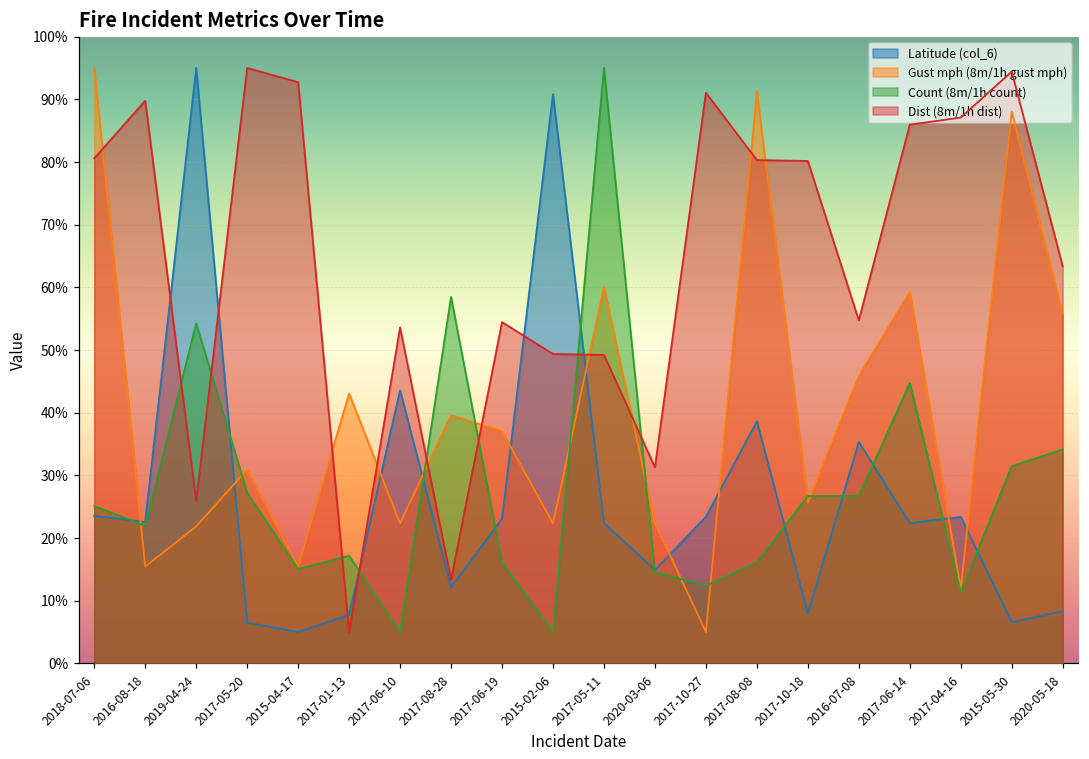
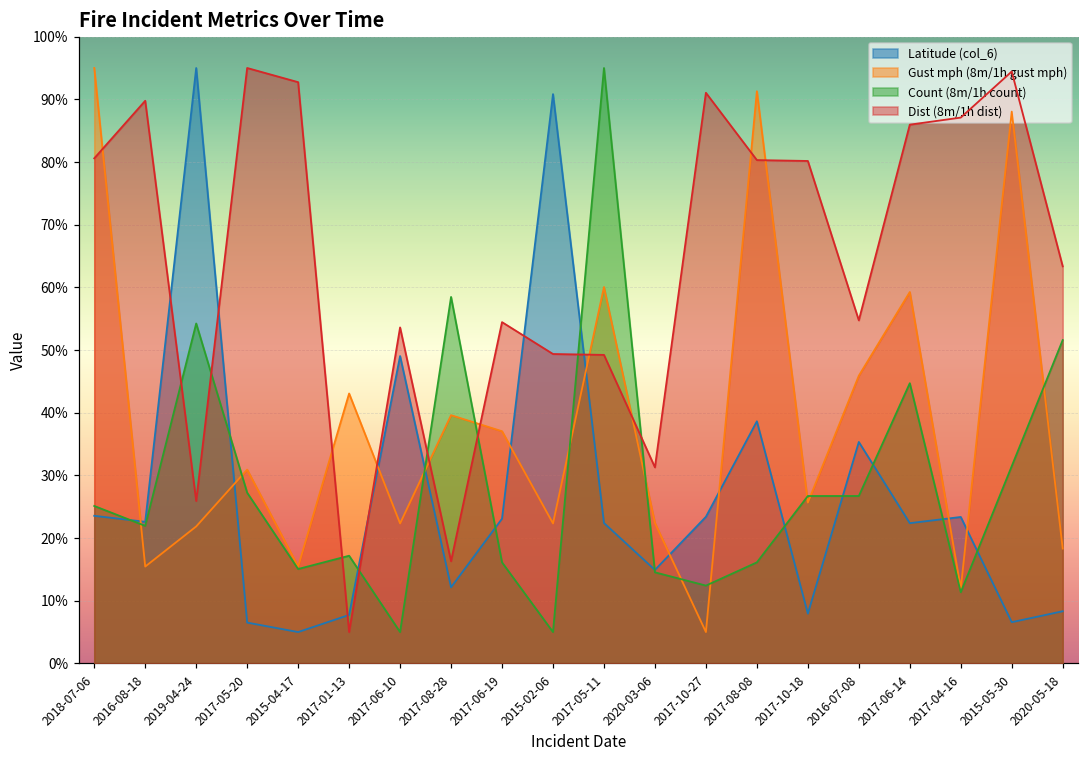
Latitude (col_6), 2017-06-10: 44% -> 49%
Dist (8m/1h dist), 2017-08-28: 13% -> 16%
Gust mph (8m/1h gust mph), 2020-05-18: 56% -> 18%
Count (8m/1h count), 2020-05-18: 34% -> 52%
